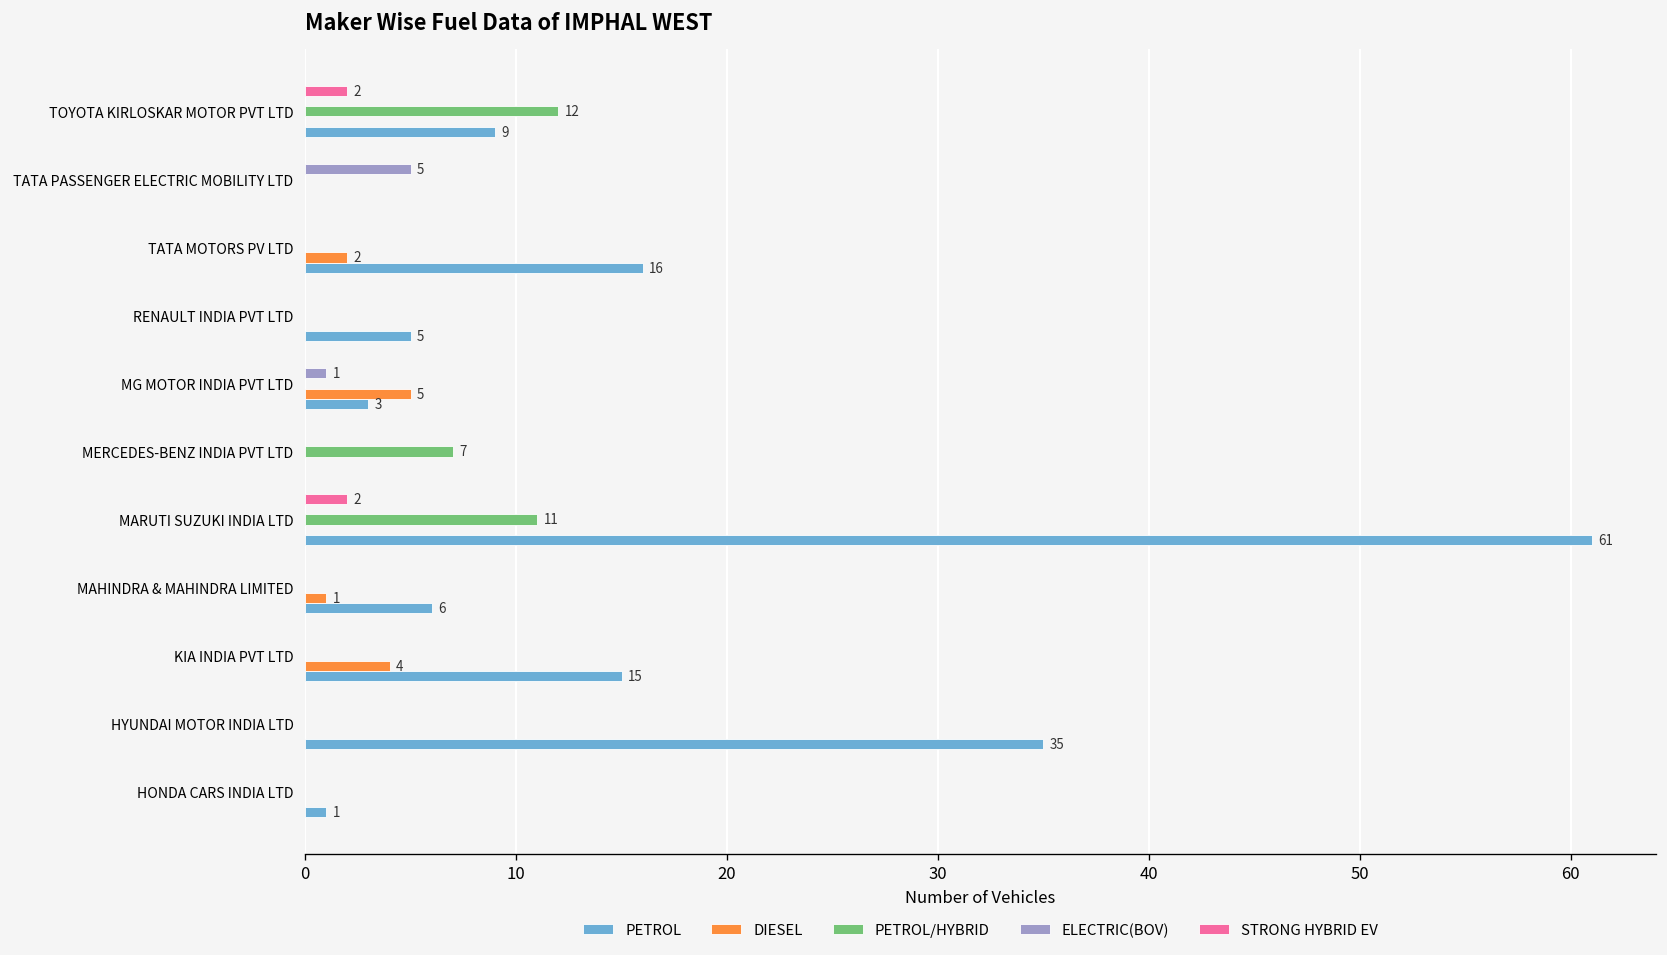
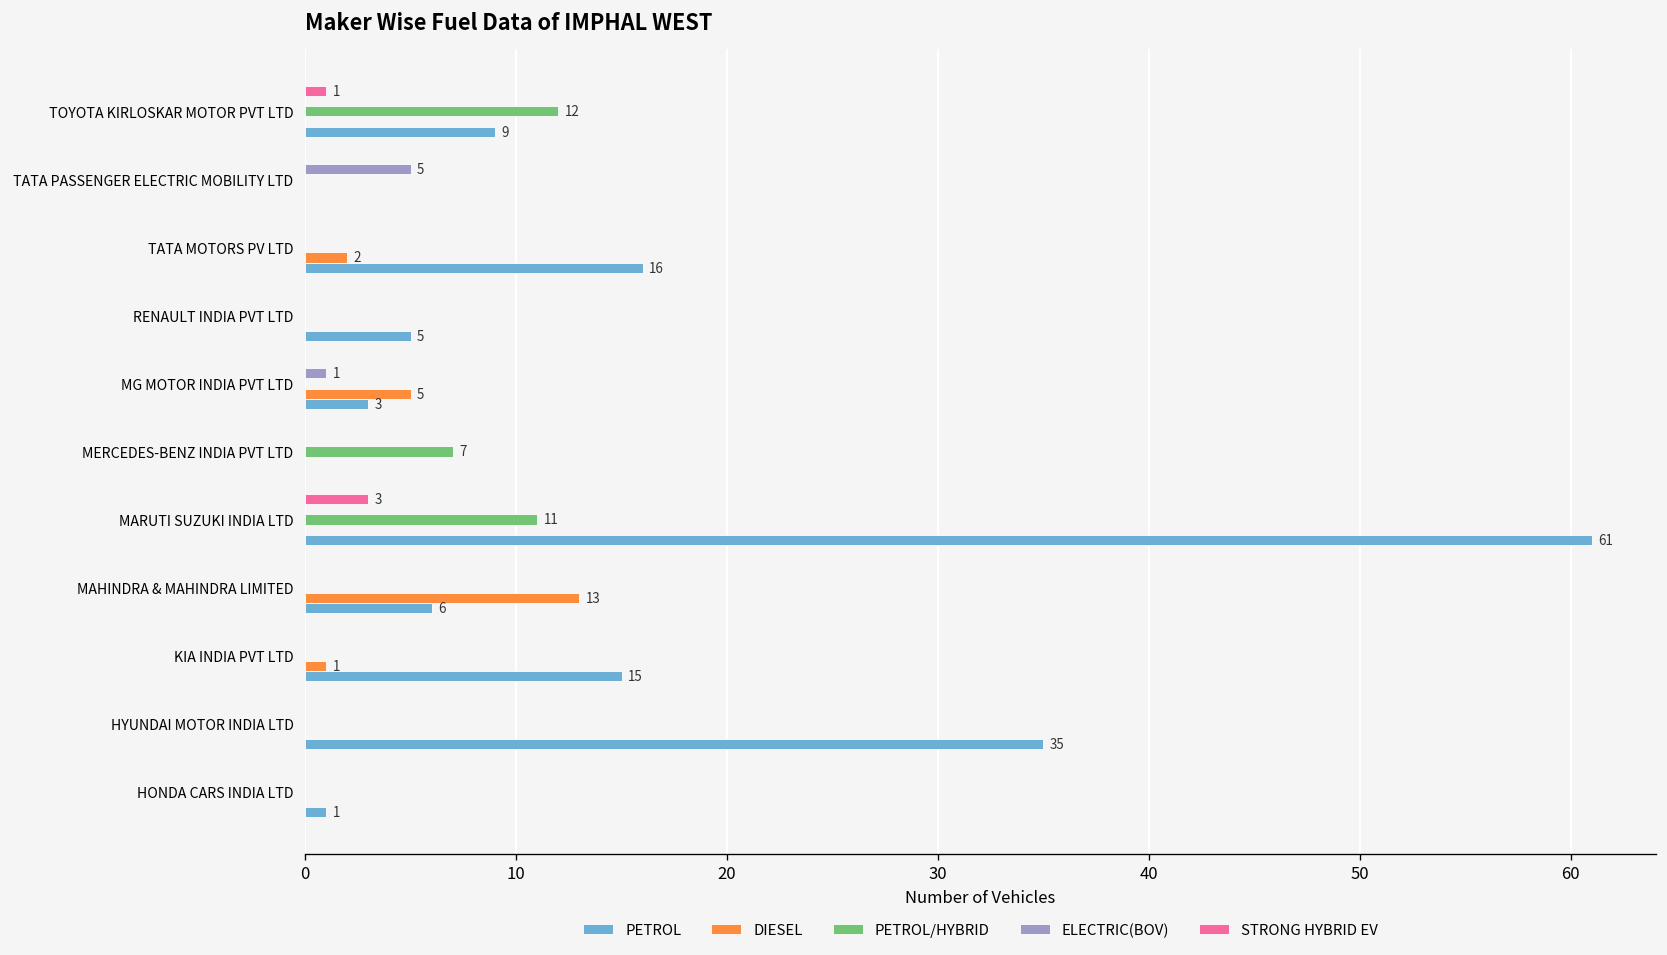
STRONG HYBRID EV, TOYOTA KIRLOSKAR MOTOR PVT LTD: 2 -> 1
STRONG HYBRID EV, MARUTI SUZUKI INDIA LTD: 2 -> 3
DIESEL, MAHINDRA & MAHINDRA LIMITED: 1 -> 13
DIESEL, KIA INDIA PVT LTD: 4 -> 1
